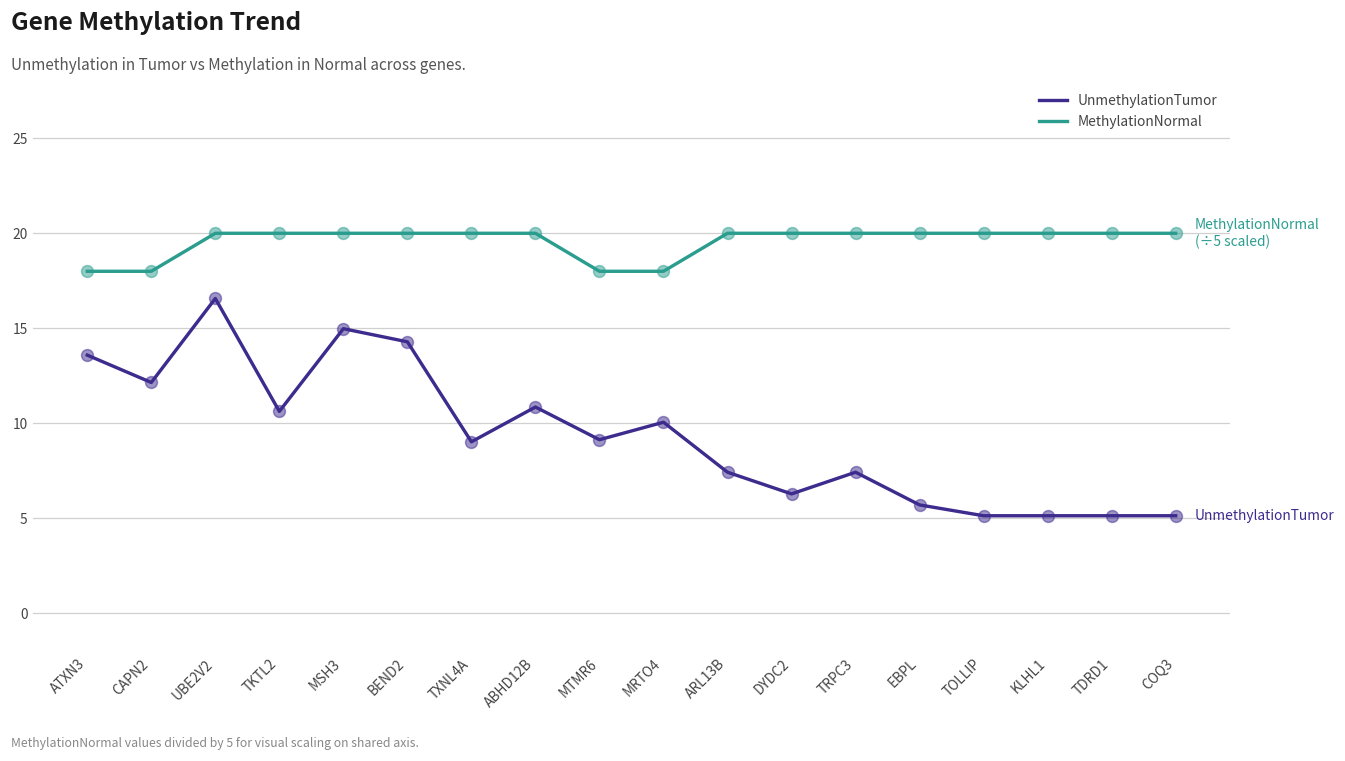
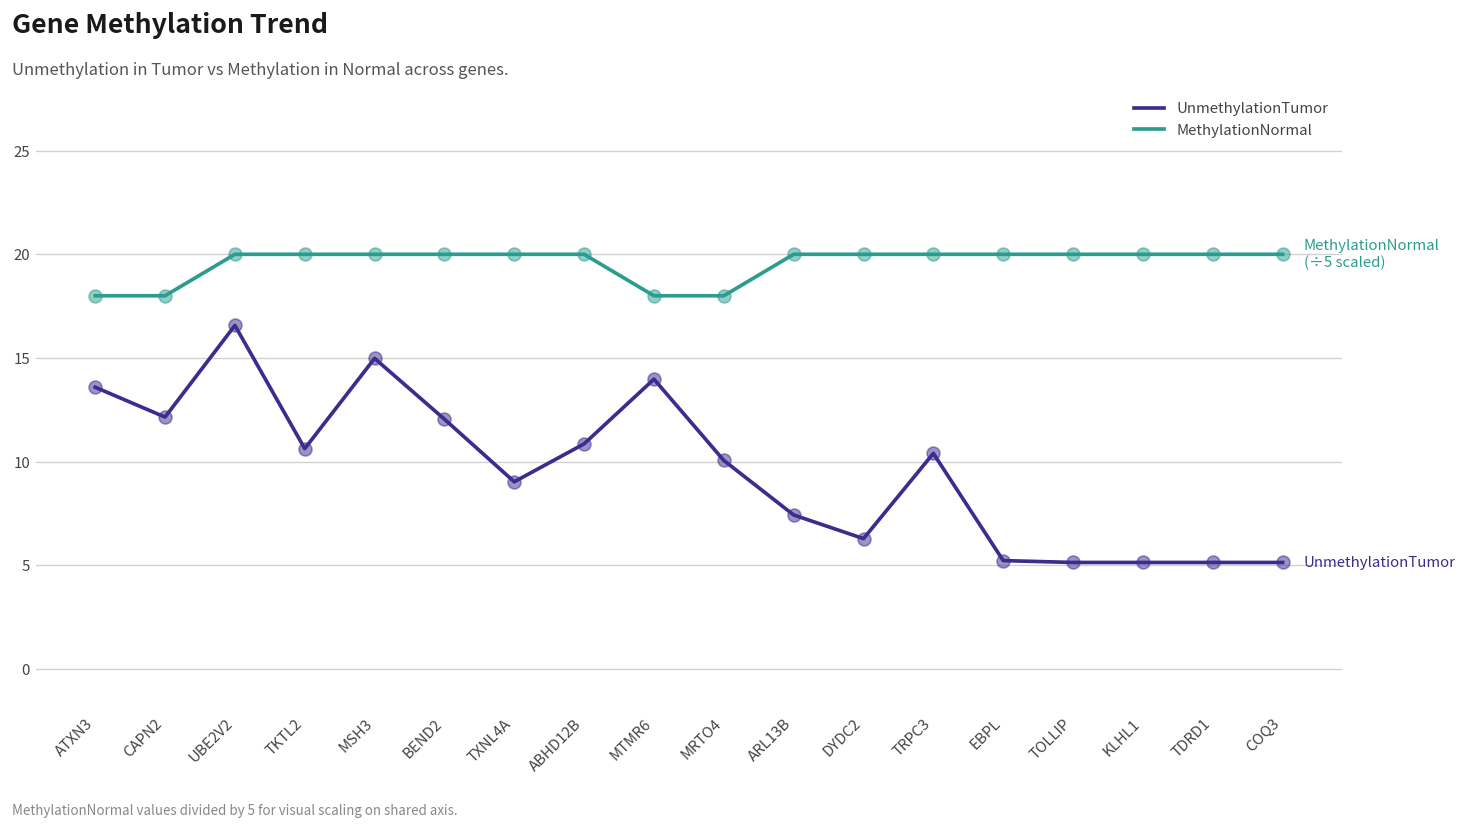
UnmethylationTumor, BEND2: 14.3 -> 12.1
UnmethylationTumor, MTMR6: 9.1 -> 14.0
UnmethylationTumor, TRPC3: 7.4 -> 10.4
UnmethylationTumor, EBPL: 5.7 -> 5.2
